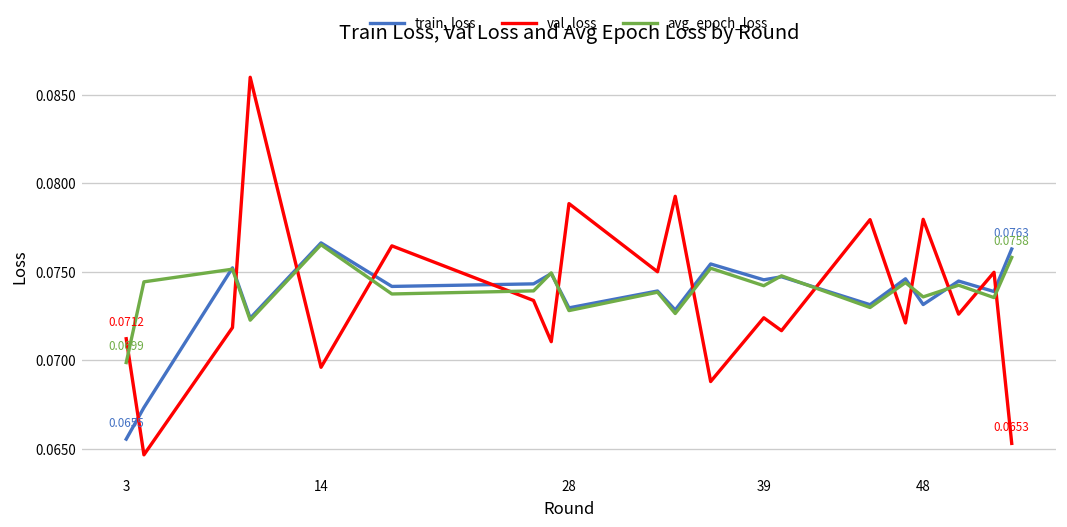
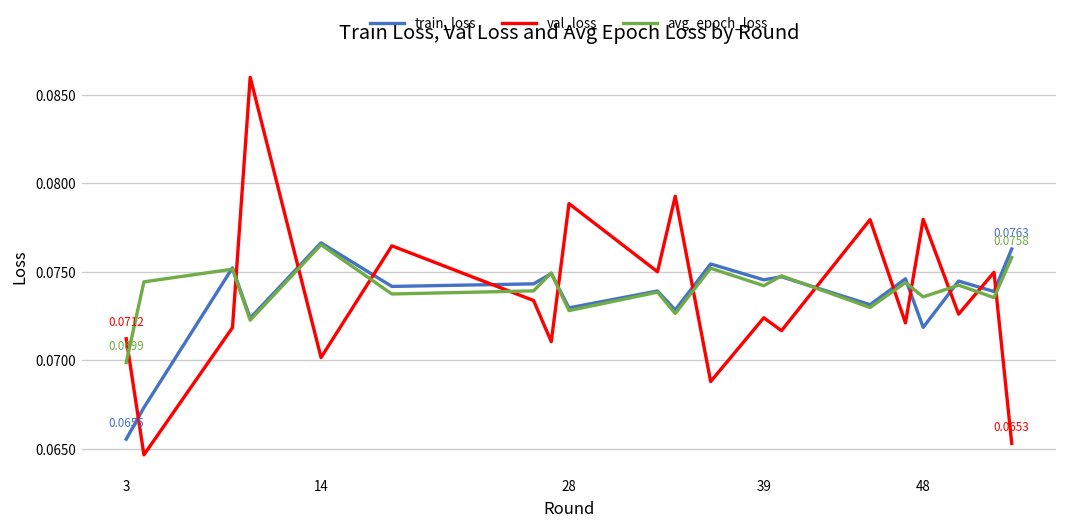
val_loss, 14: 0.0696 -> 0.0701
train_loss, 48: 0.0731 -> 0.0718
